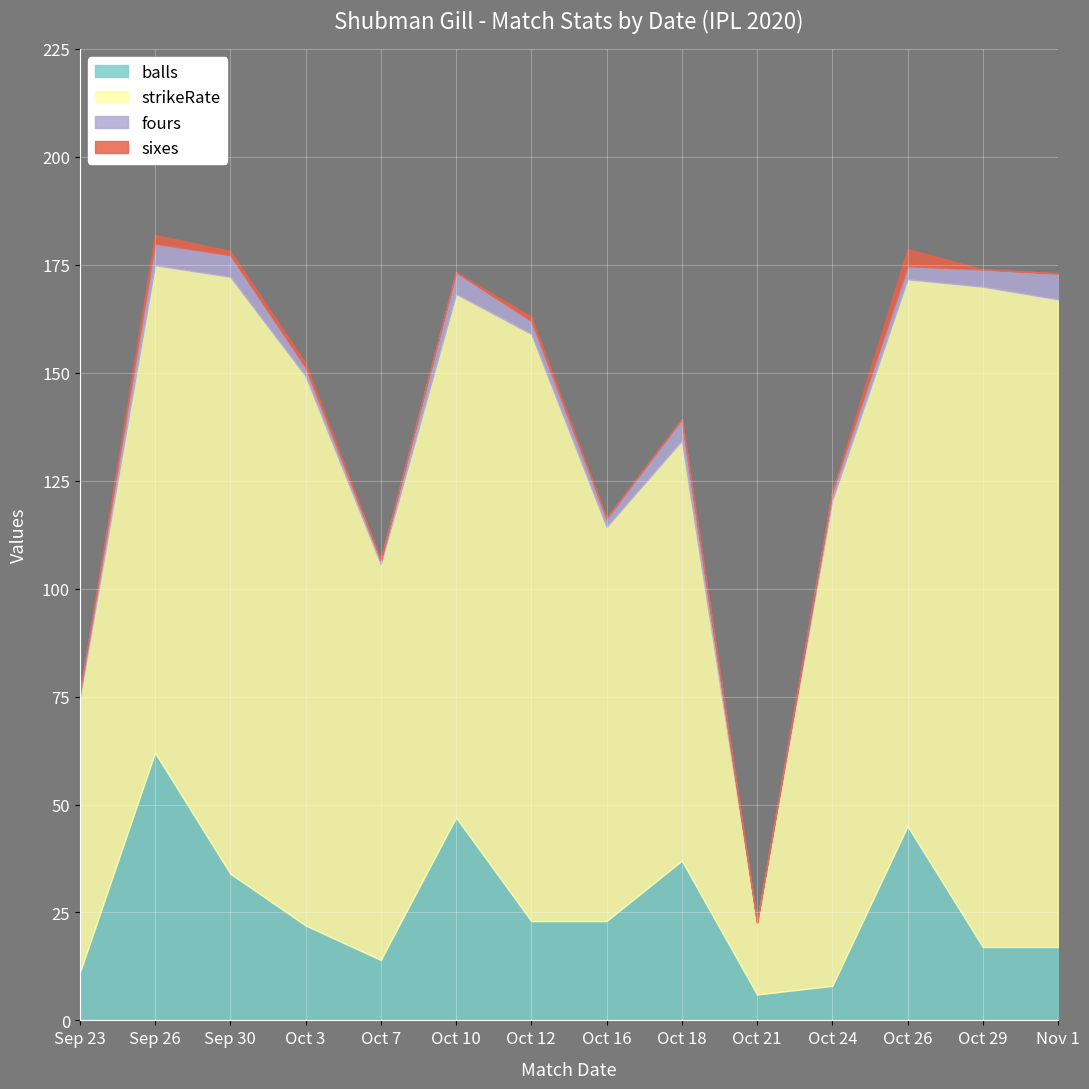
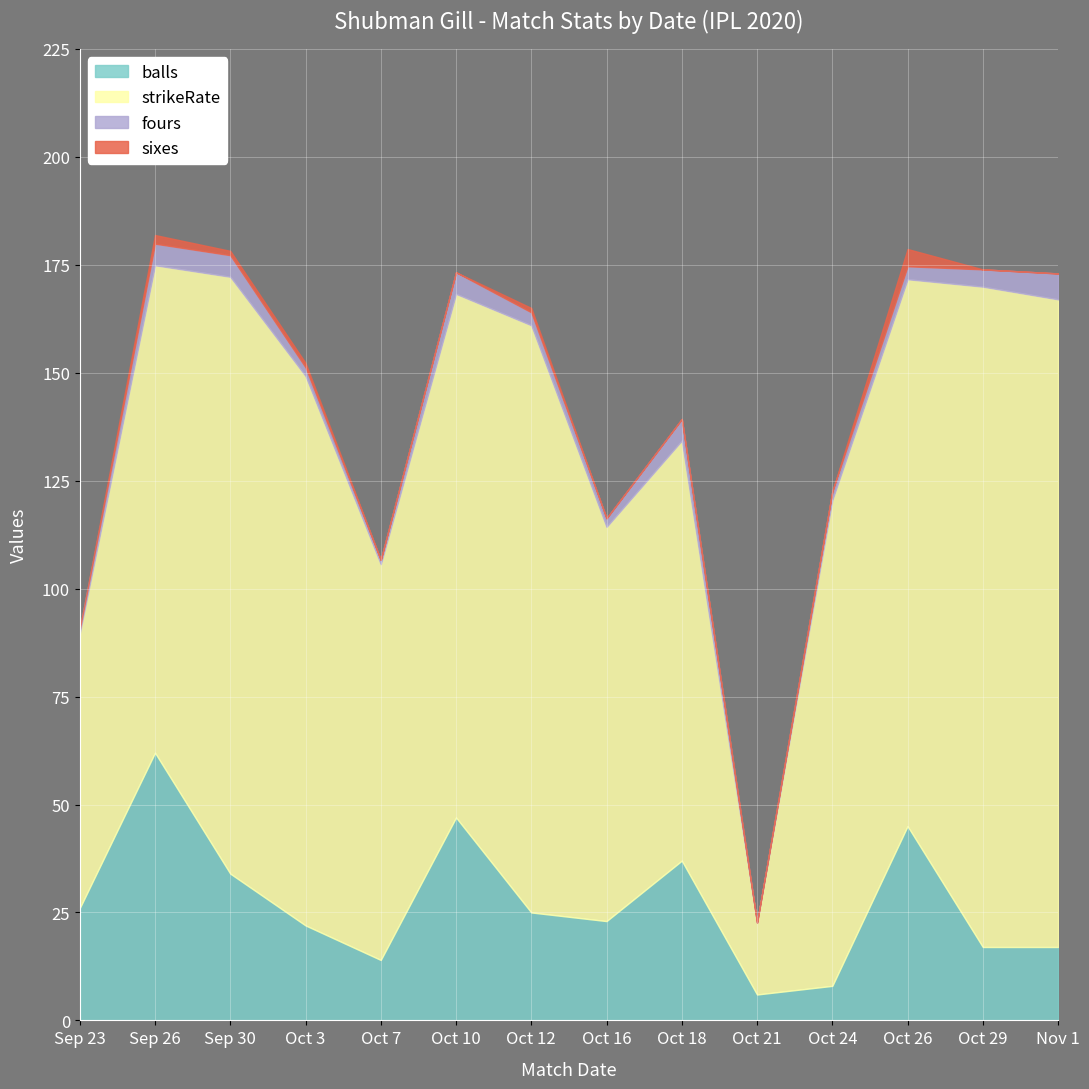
balls, Sep 23: 11 -> 26
balls, Oct 12: 23 -> 25
